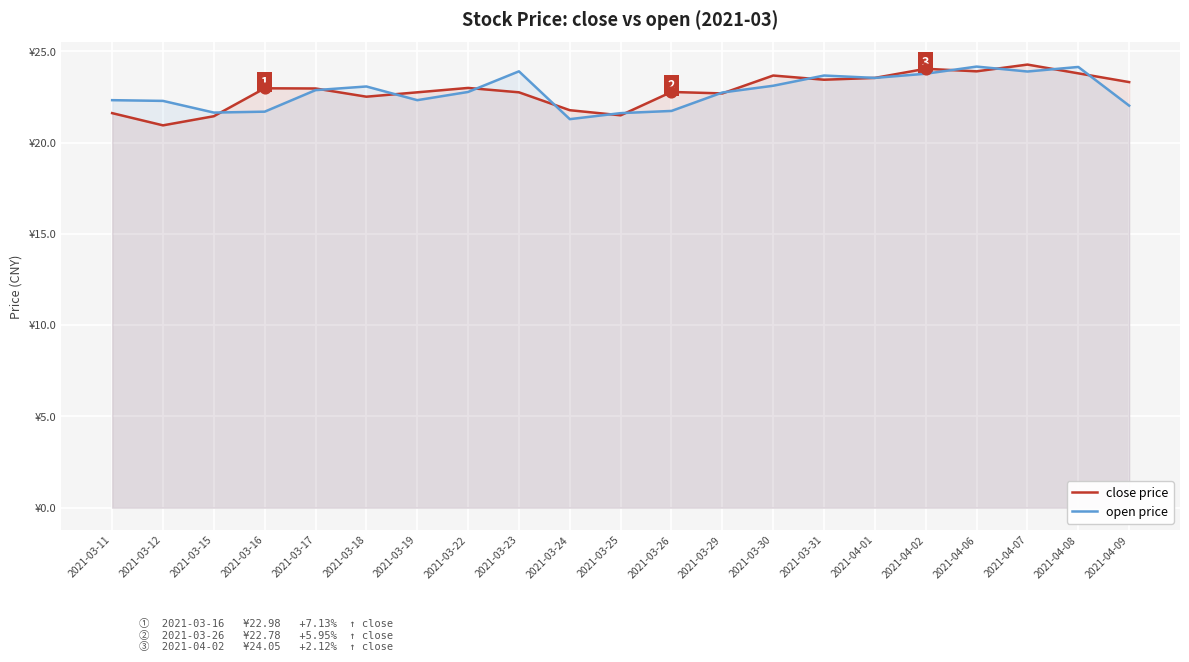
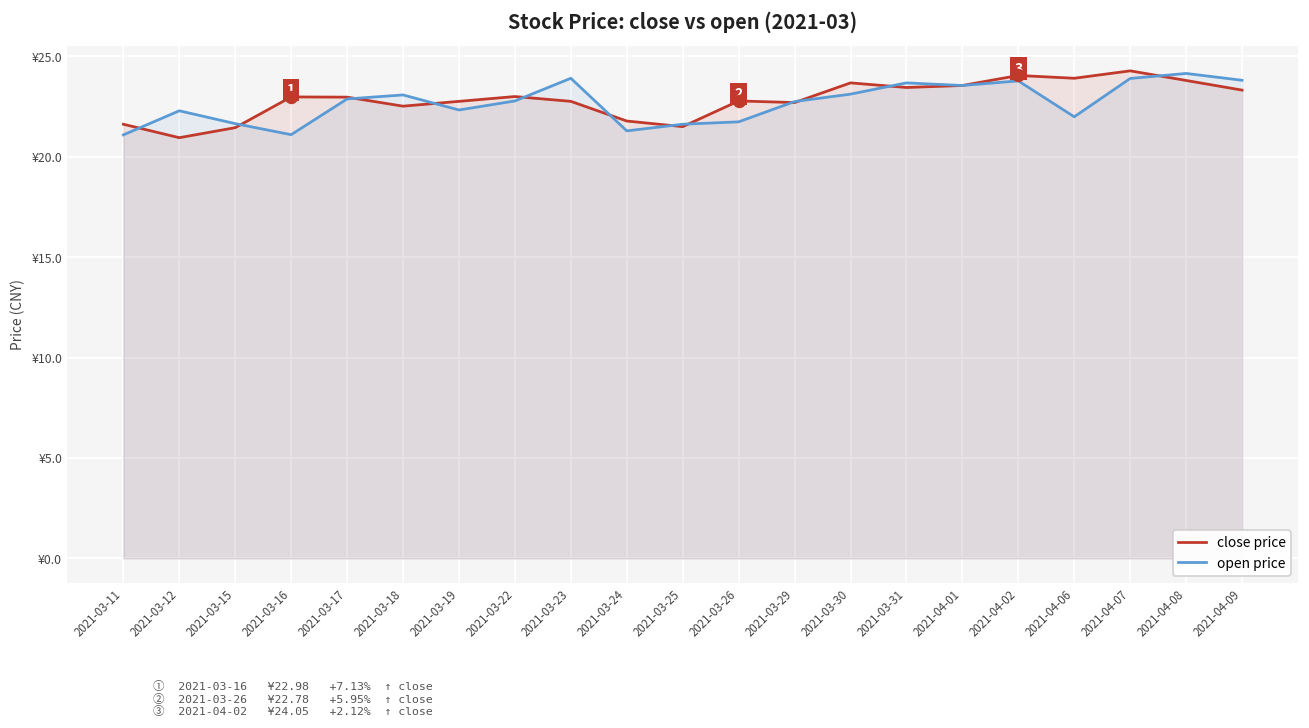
open price, 2021-03-11: ¥22.3 -> ¥21.1
open price, 2021-03-16: ¥21.7 -> ¥21.1
open price, 2021-04-06: ¥24.2 -> ¥22.0
open price, 2021-04-09: ¥22.0 -> ¥23.8
